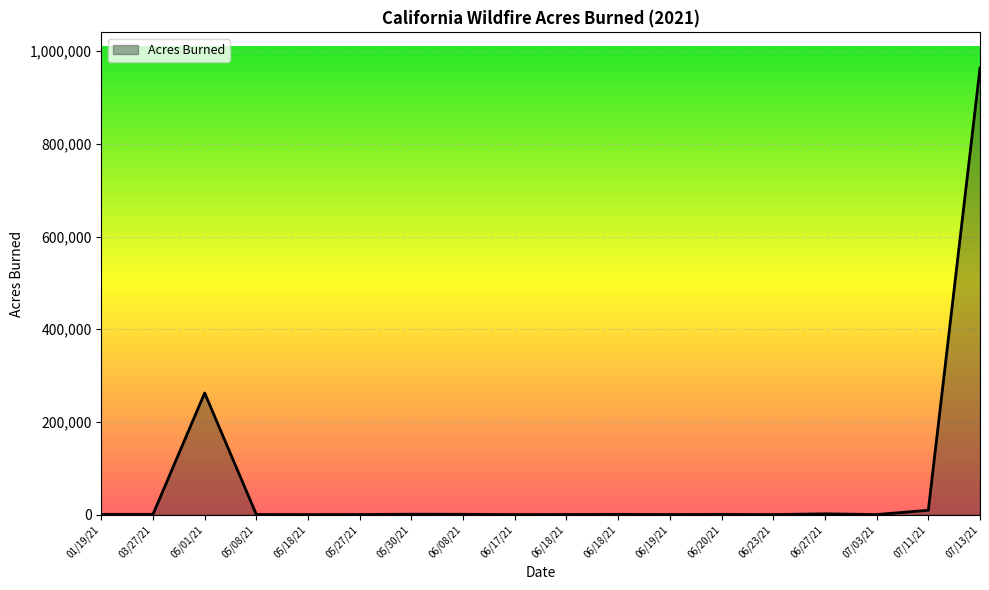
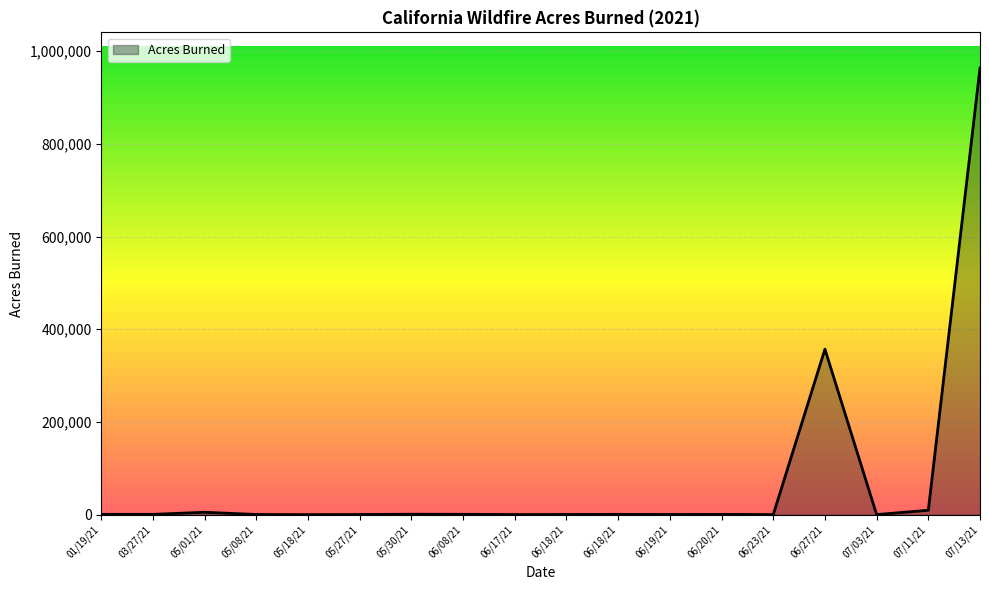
05/01/21: 260,000 -> 10,000
06/27/21: 0 -> 360,000
